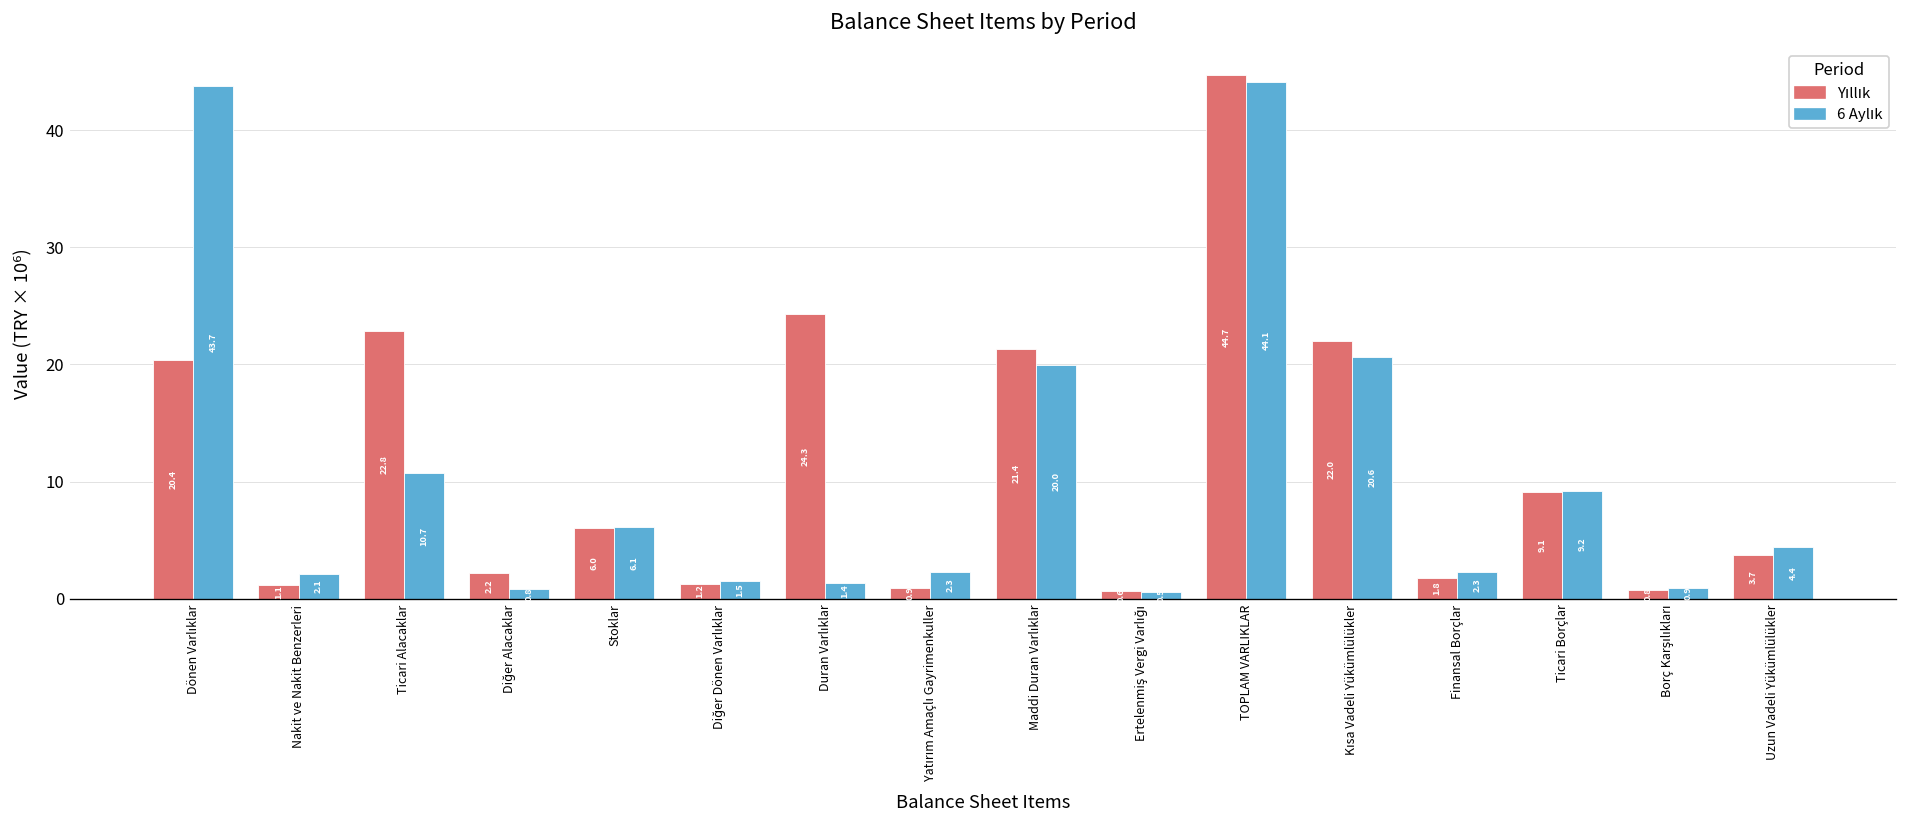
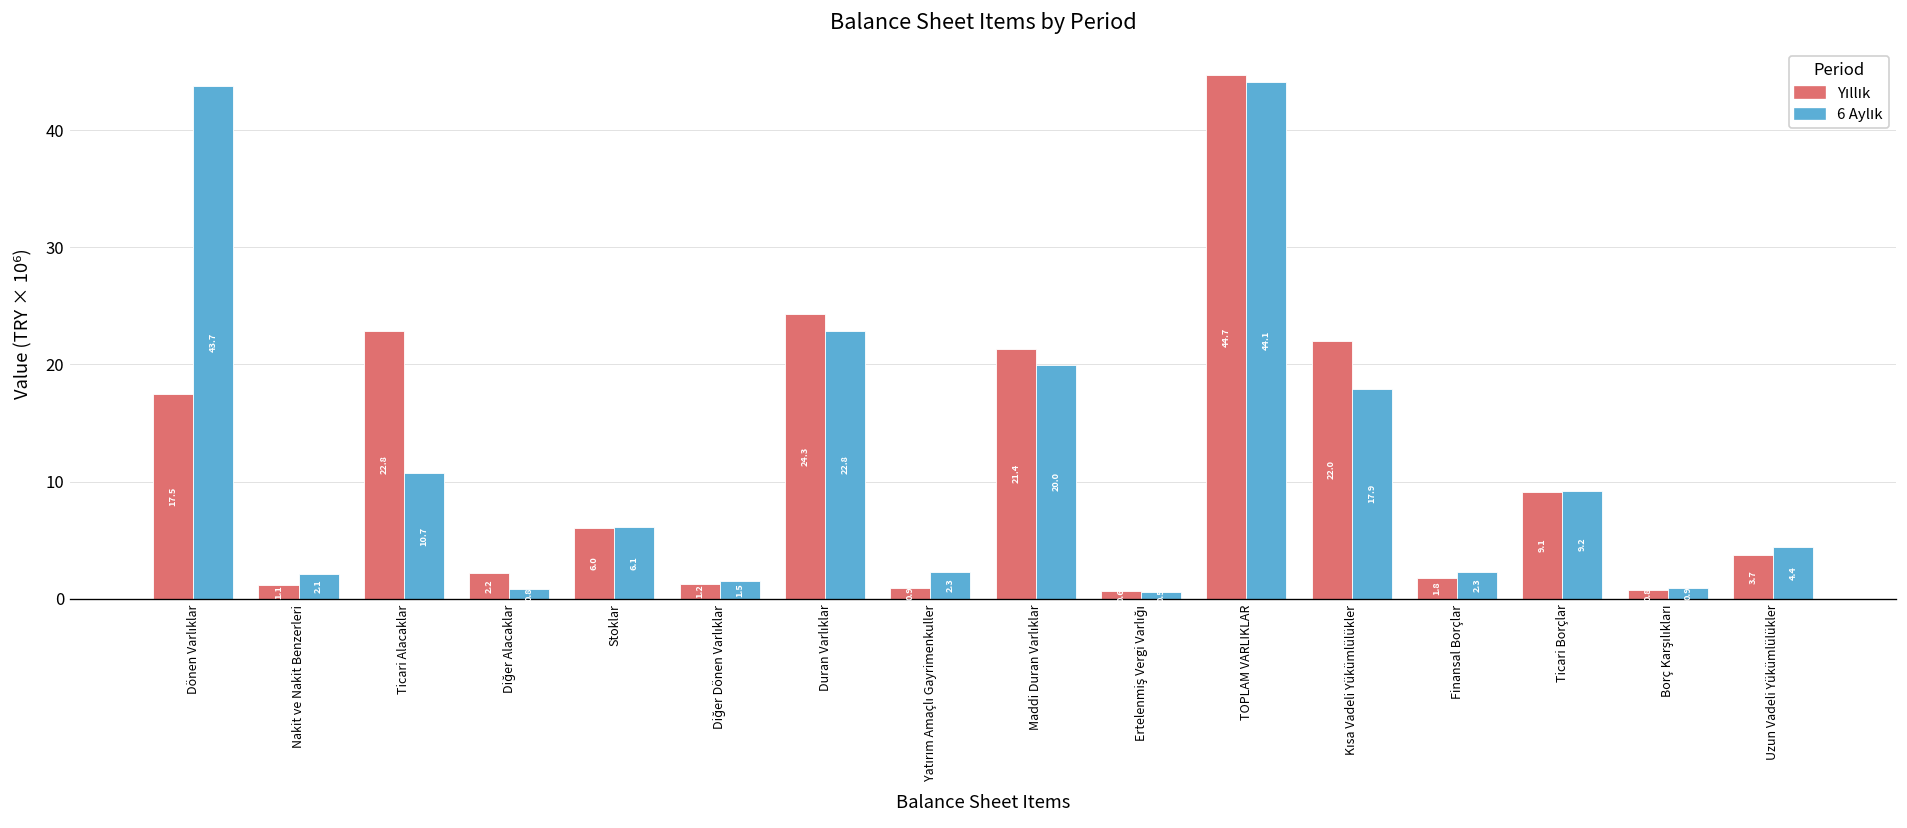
Yıllık, Dönen Varlıklar: 20.4 -> 17.5
6 Aylık, Duran Varlıklar: 1.4 -> 22.8
6 Aylık, Kısa Vadeli Yükümlülükler: 20.6 -> 17.9
